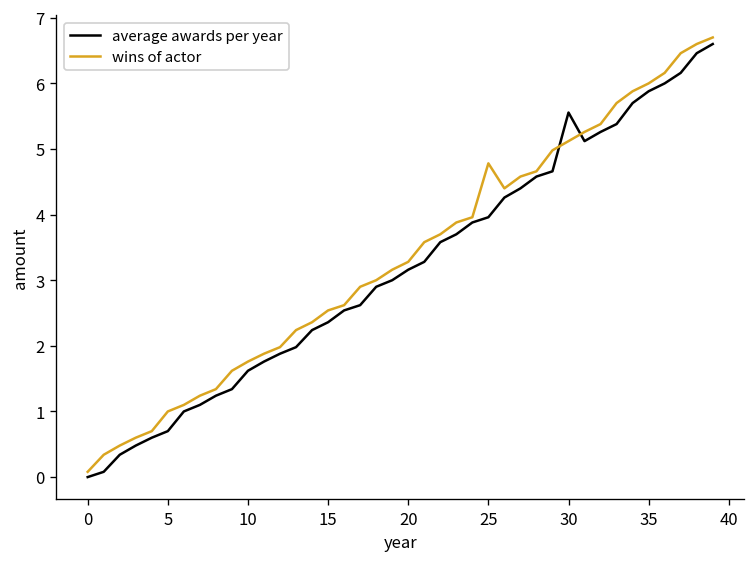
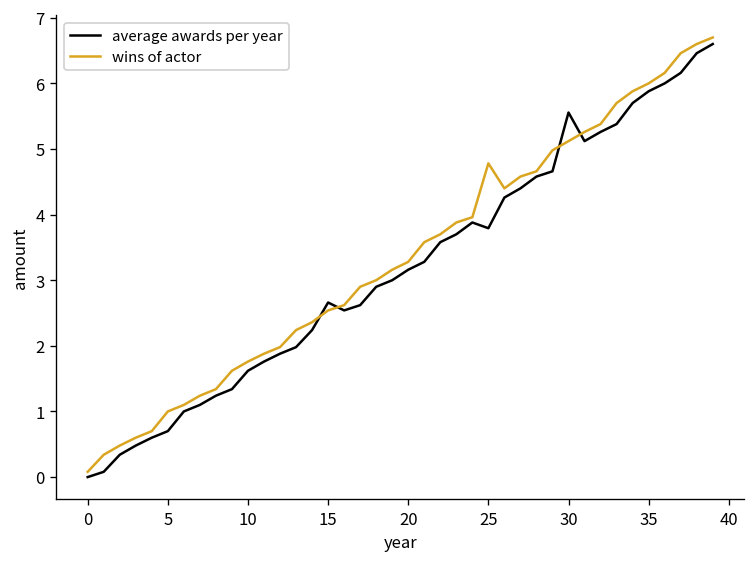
average awards per year, 15: 2.4 -> 2.7
average awards per year, 25: 4.0 -> 3.8
